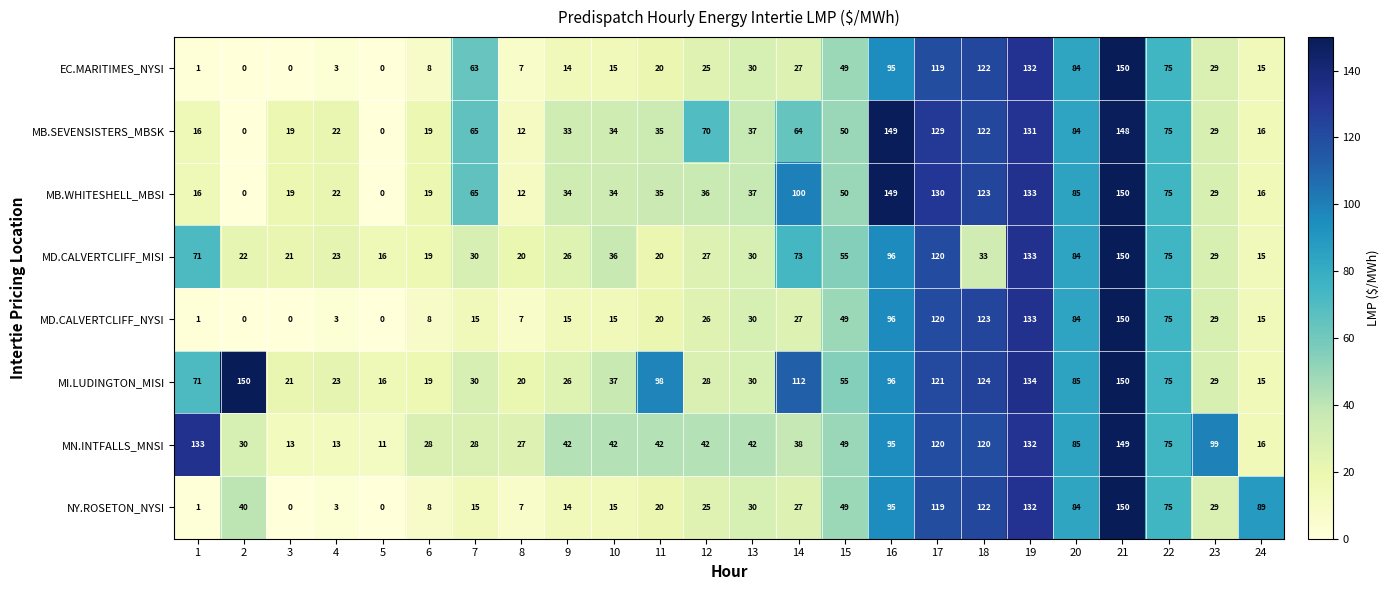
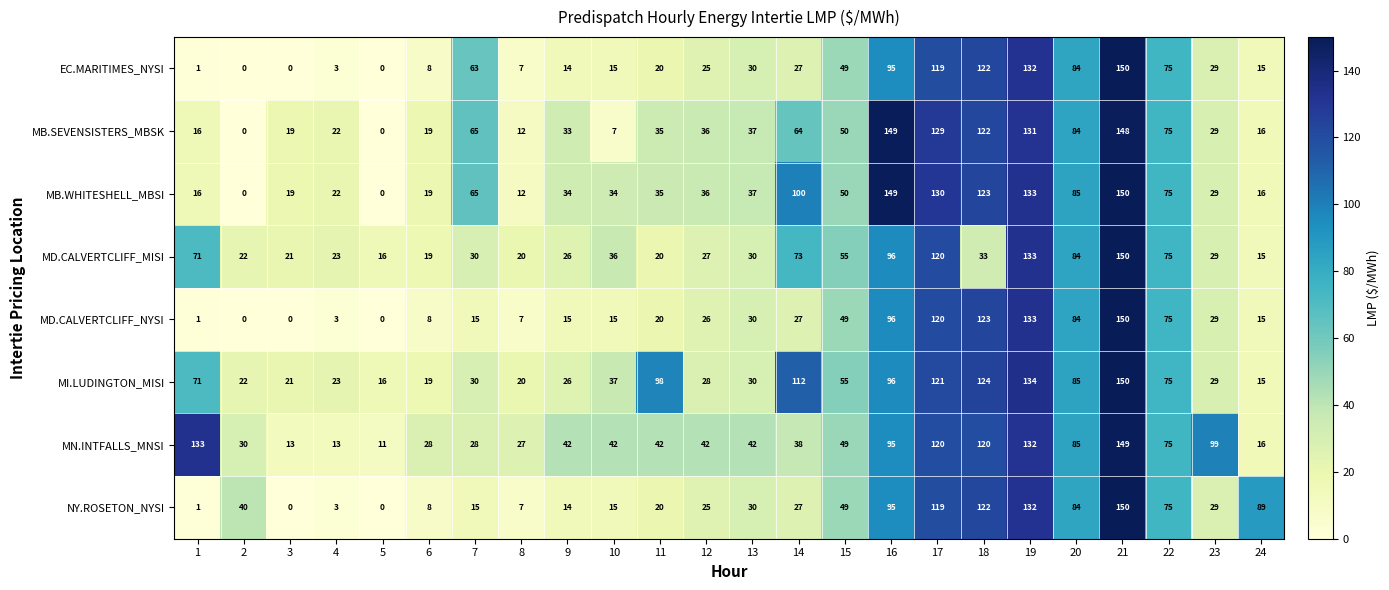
MB.SEVENSISTERS_MBSK, 10: 34 -> 7
MB.SEVENSISTERS_MBSK, 12: 70 -> 36
MI.LUDINGTON_MISI, 2: 150 -> 22
